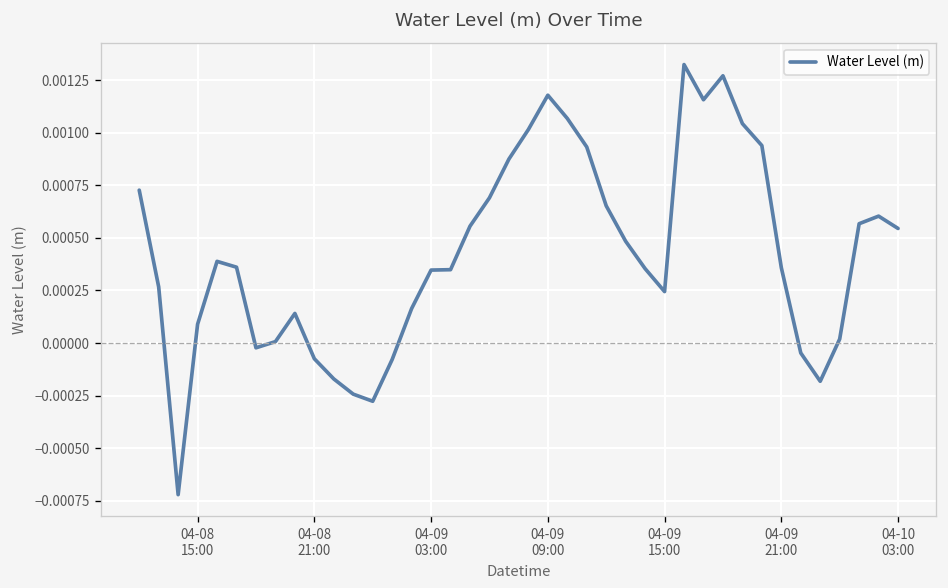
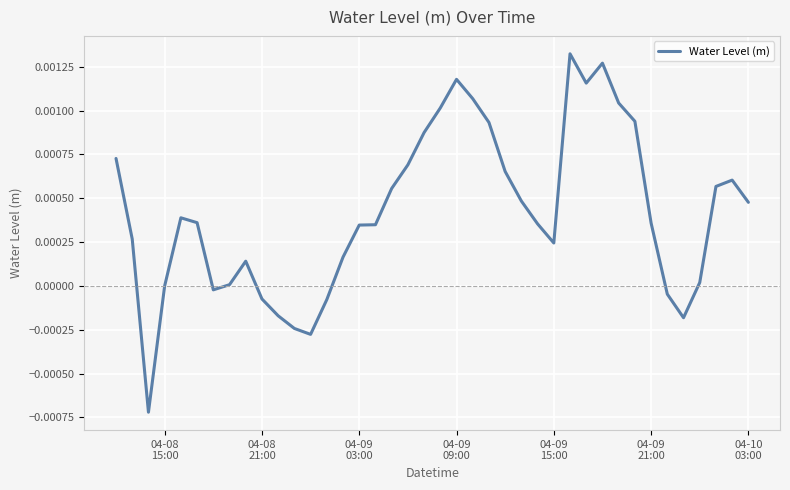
04-08 15:00: 0.0001 -> 0.0000
04-10 03:00: 0.00054 -> 0.00048
